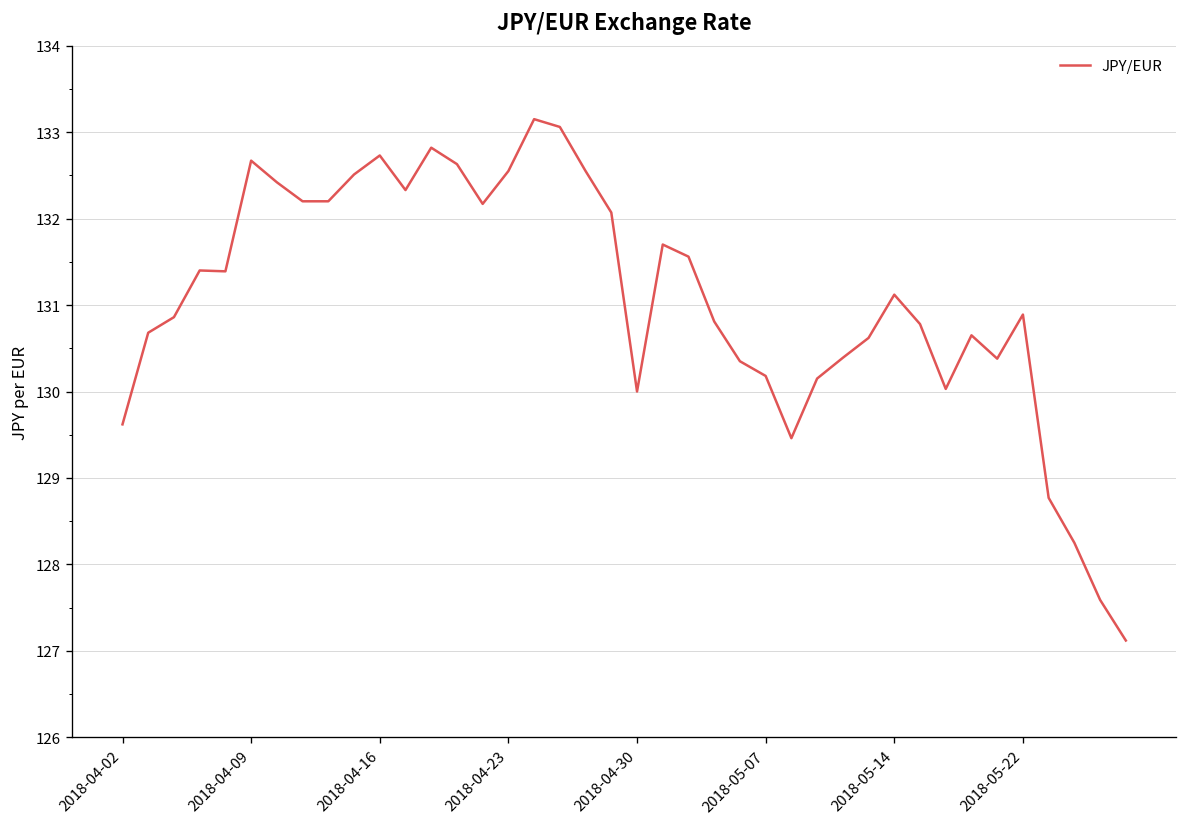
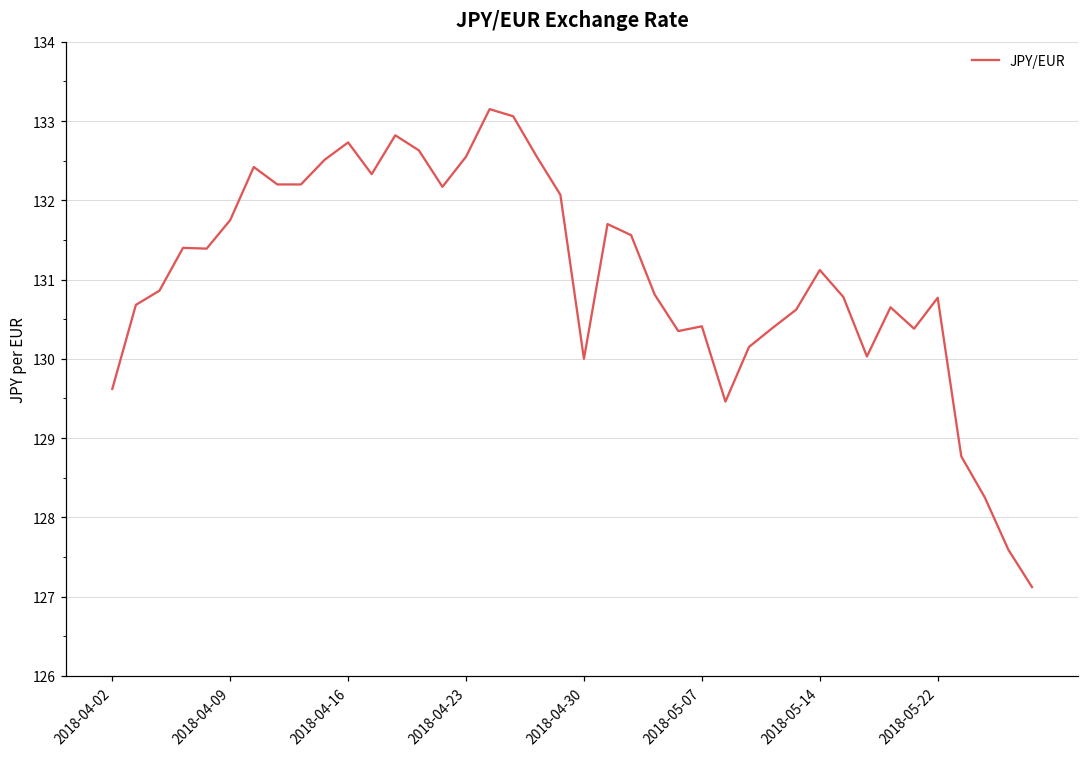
2018-04-09: 132.7 -> 131.8
2018-05-07: 130.2 -> 130.4
2018-05-22: 130.9 -> 130.8
